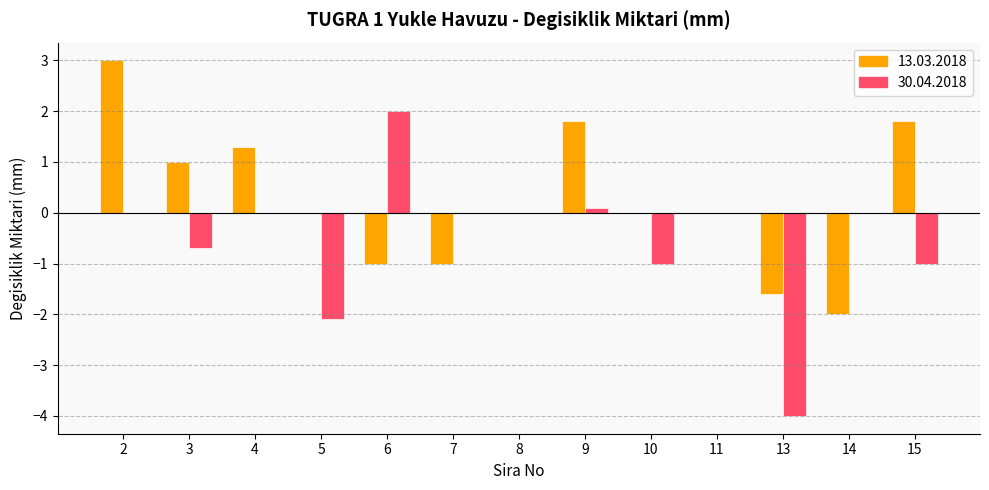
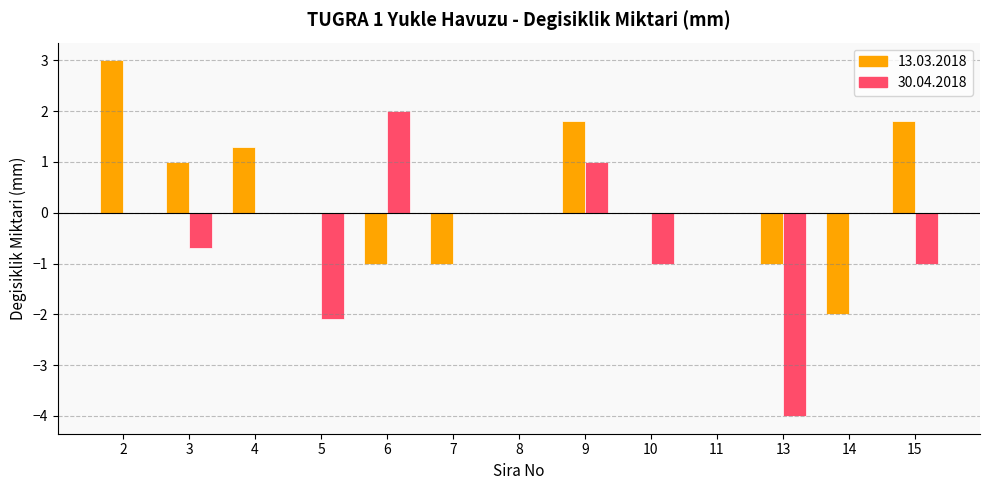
30.04.2018, 9: 0.1 -> 1.0
13.03.2018, 13: -1.6 -> -1.0
